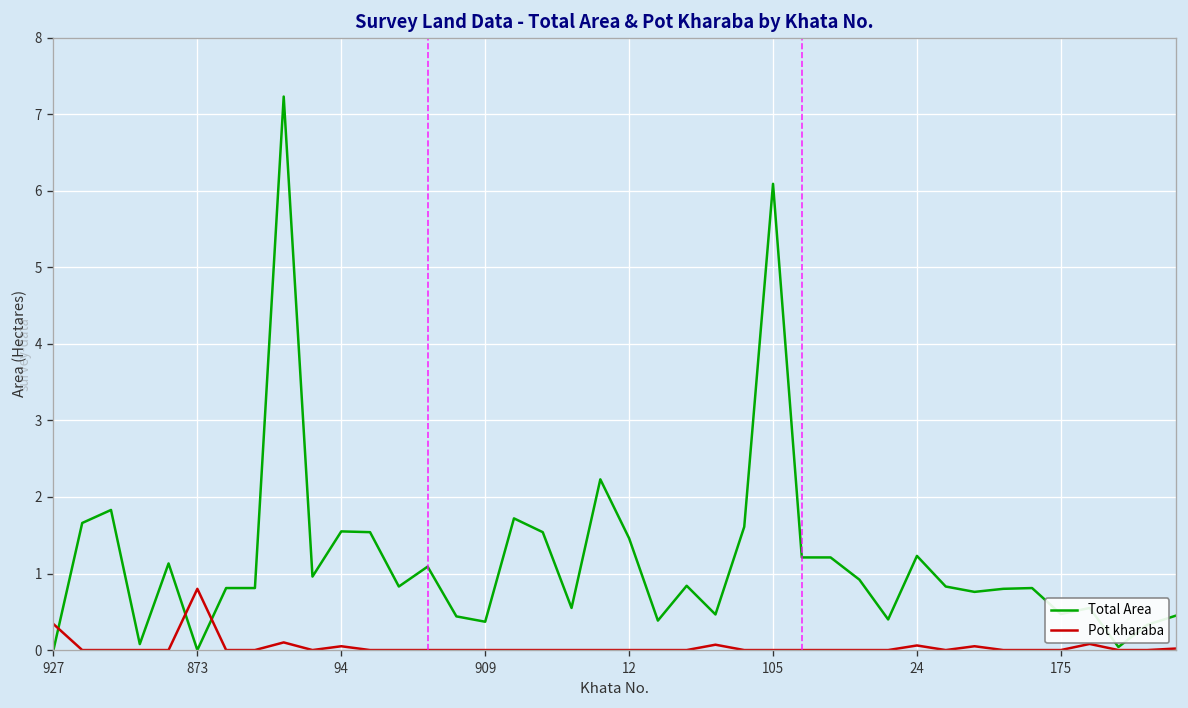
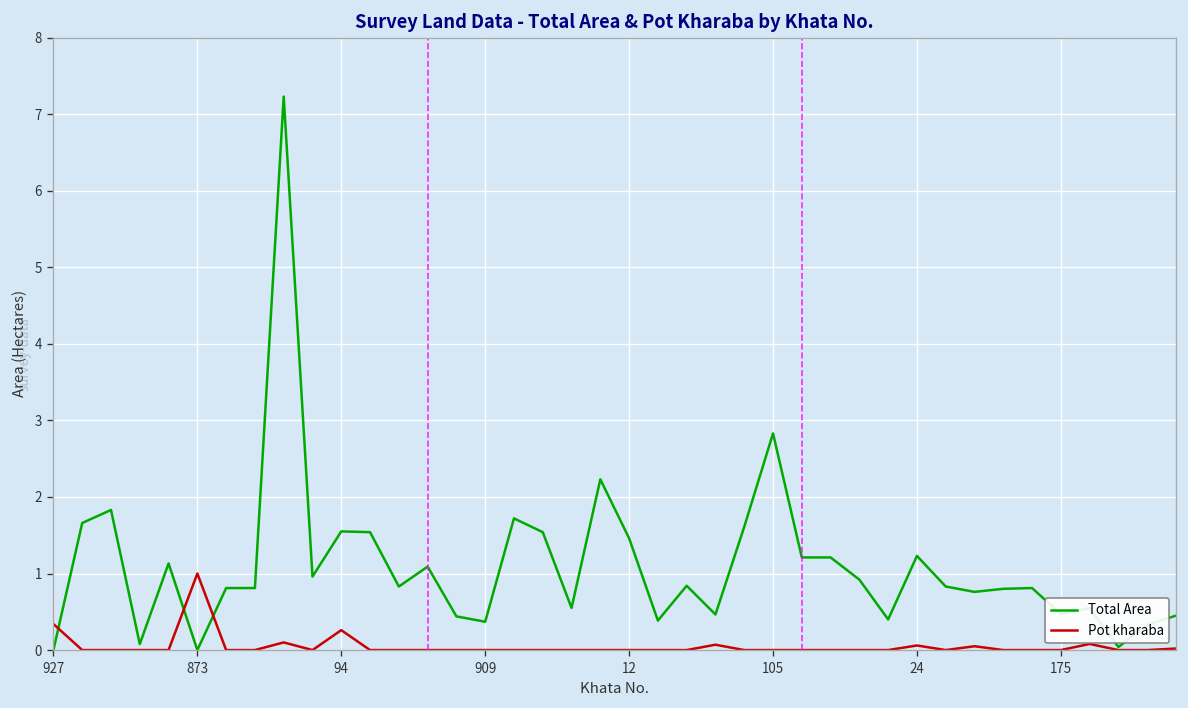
Pot kharaba, 873: 0.8 -> 1.0
Pot kharaba, 94: 0.1 -> 0.3
Total Area, 105: 6.1 -> 2.8
